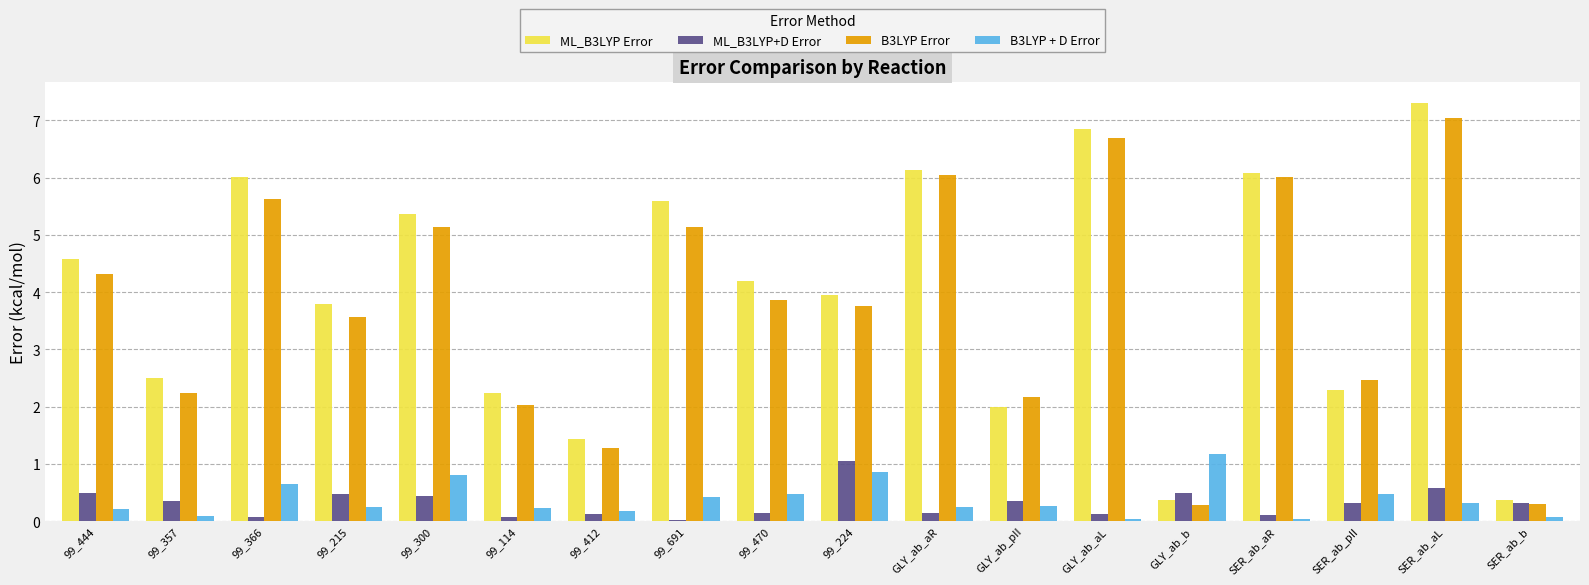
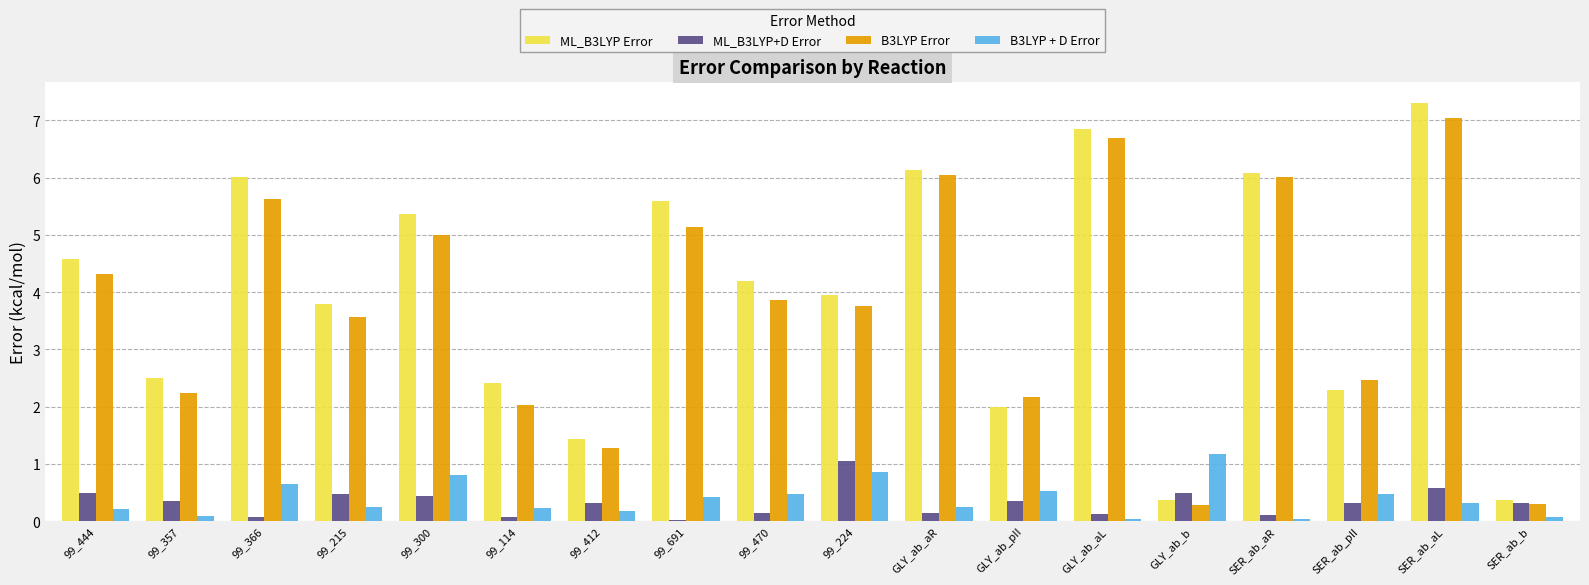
B3LYP Error, 99_300: 5.1 -> 5.0
ML_B3LYP Error, 99_114: 2.2 -> 2.4
ML_B3LYP+D Error, 99_412: 0.1 -> 0.3
B3LYP + D Error, GLY_ab_pII: 0.3 -> 0.5
